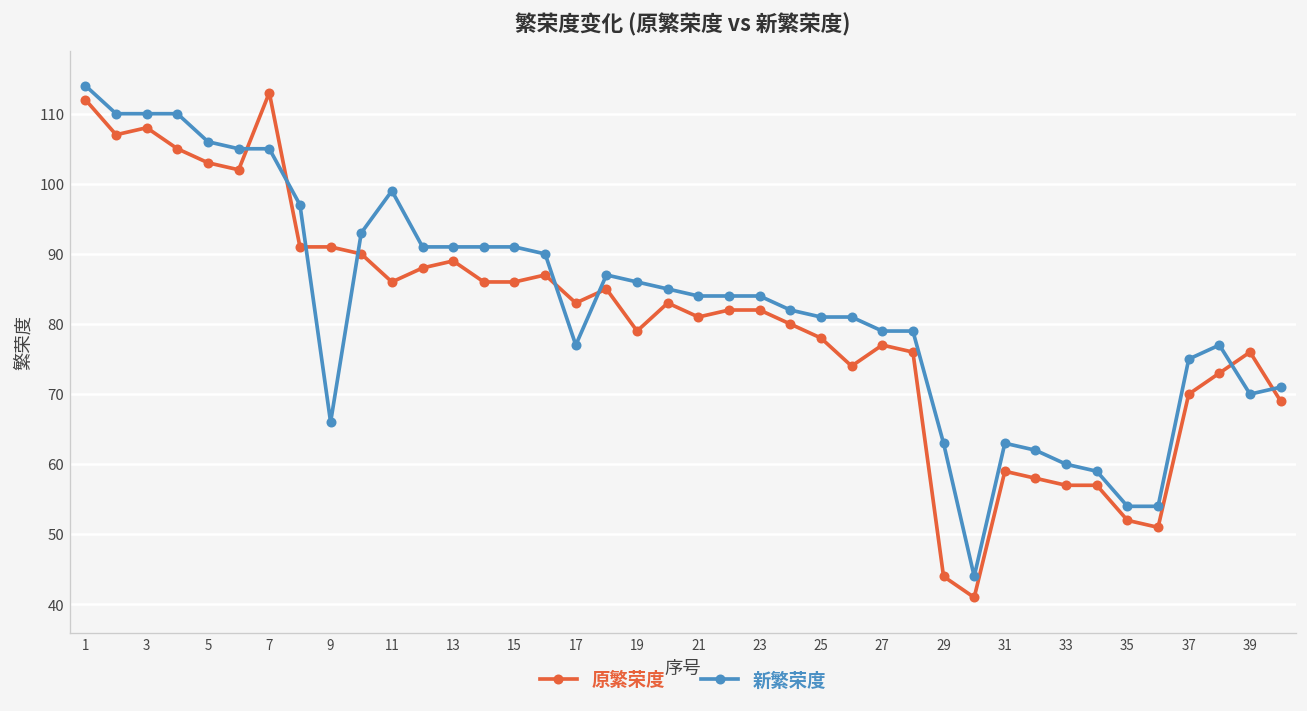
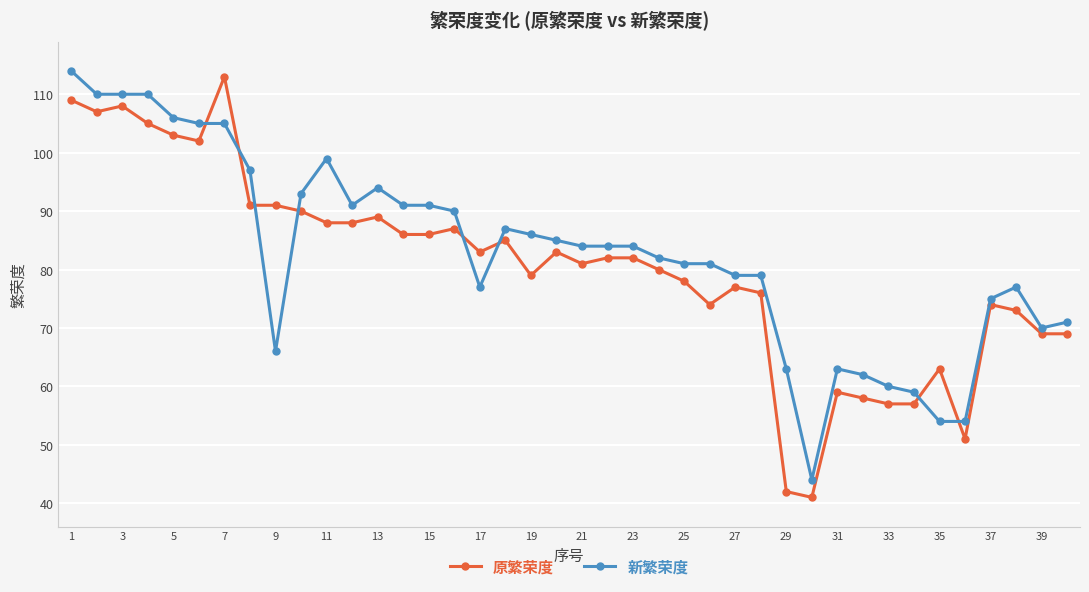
原繁荣度, 1: 112 -> 109
原繁荣度, 11: 86 -> 88
新繁荣度, 13: 91 -> 94
原繁荣度, 29: 44 -> 42
原繁荣度, 35: 52 -> 63
原繁荣度, 37: 70 -> 74
原繁荣度, 39: 76 -> 69
